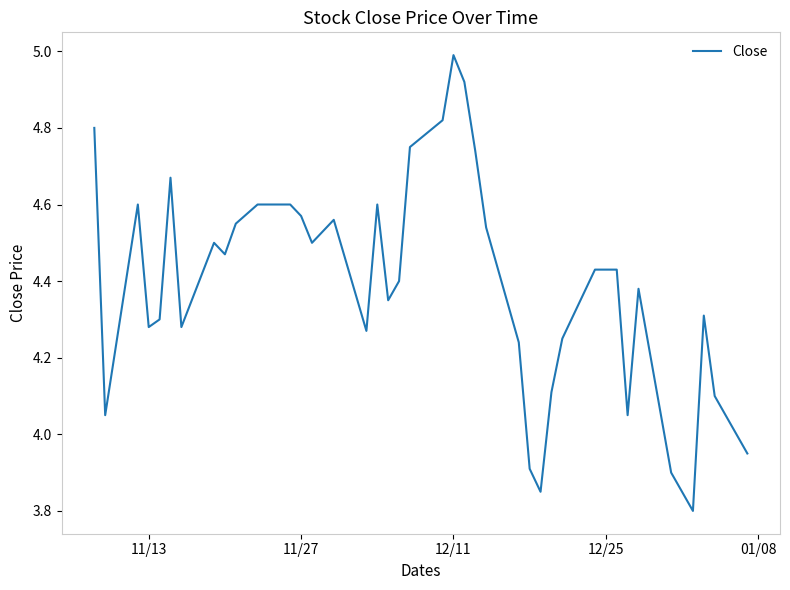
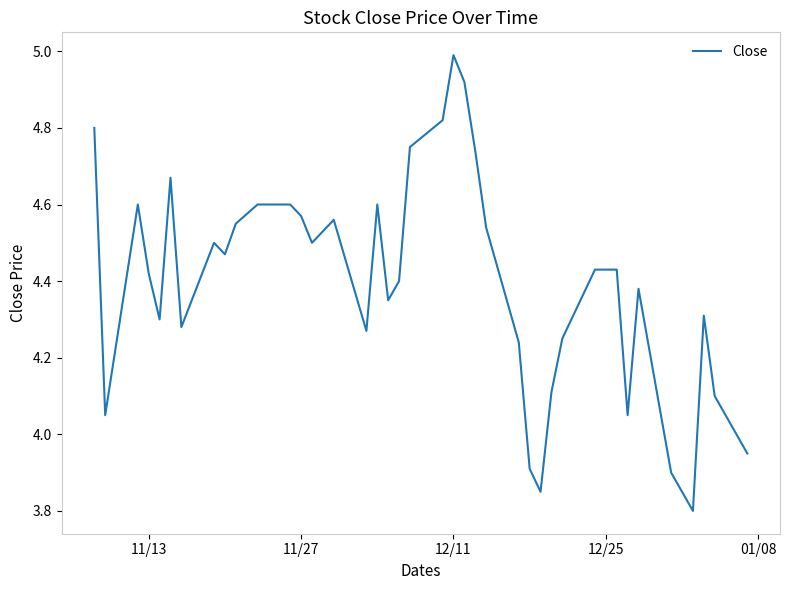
11/13: 4.28 -> 4.42
